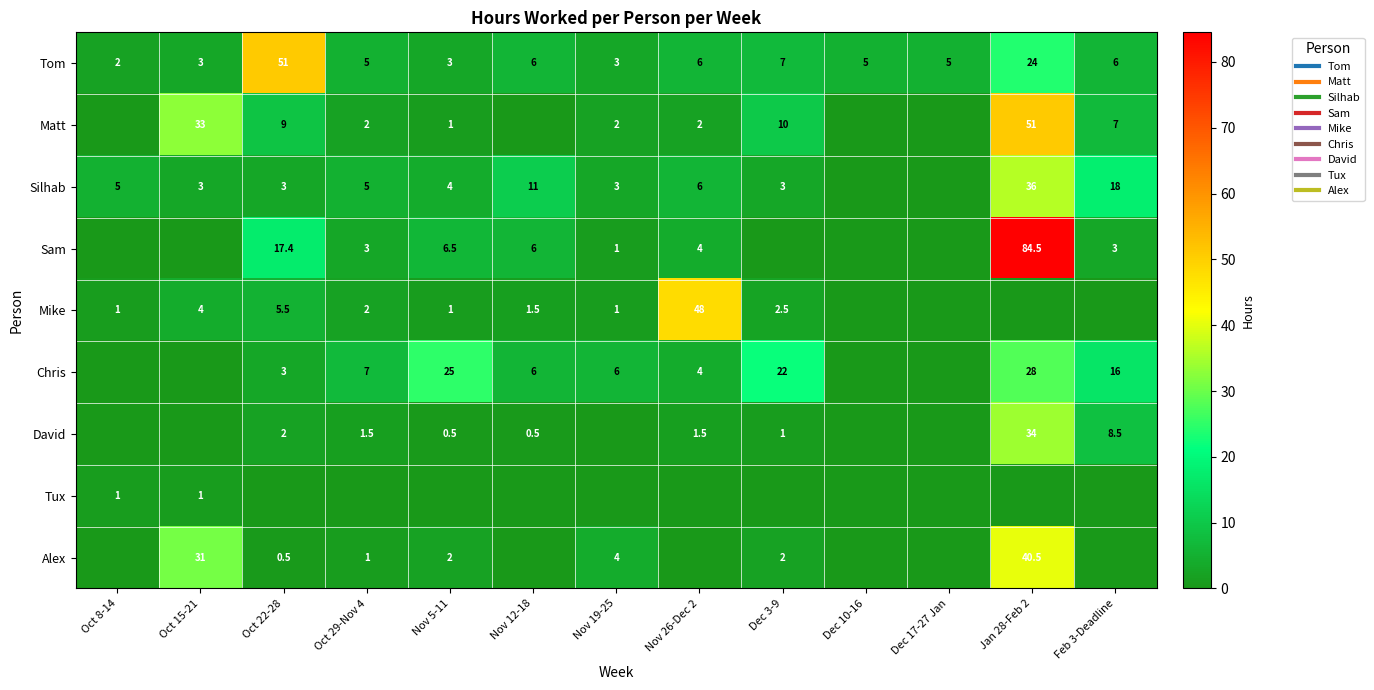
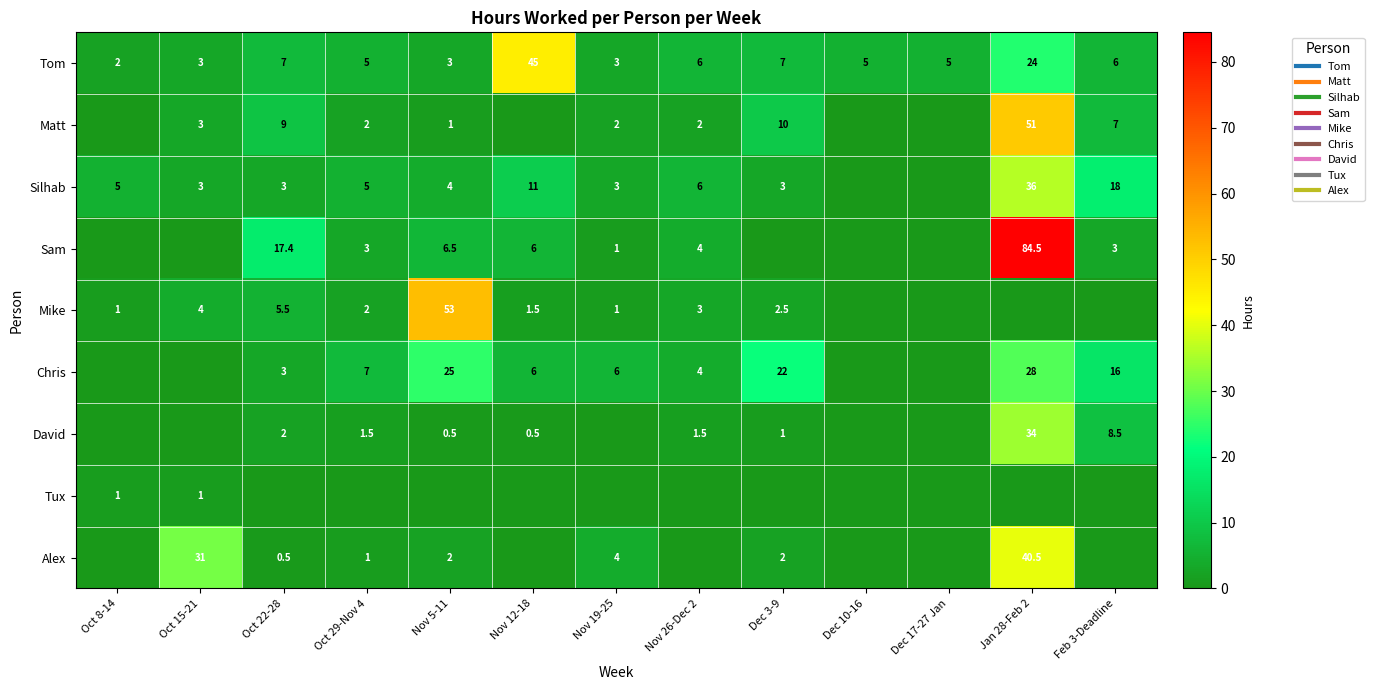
Tom, Oct 22-28: 51 -> 7
Tom, Nov 12-18: 6 -> 45
Matt, Oct 15-21: 33 -> 3
Mike, Nov 5-11: 1 -> 53
Mike, Nov 26-Dec 2: 48 -> 3
